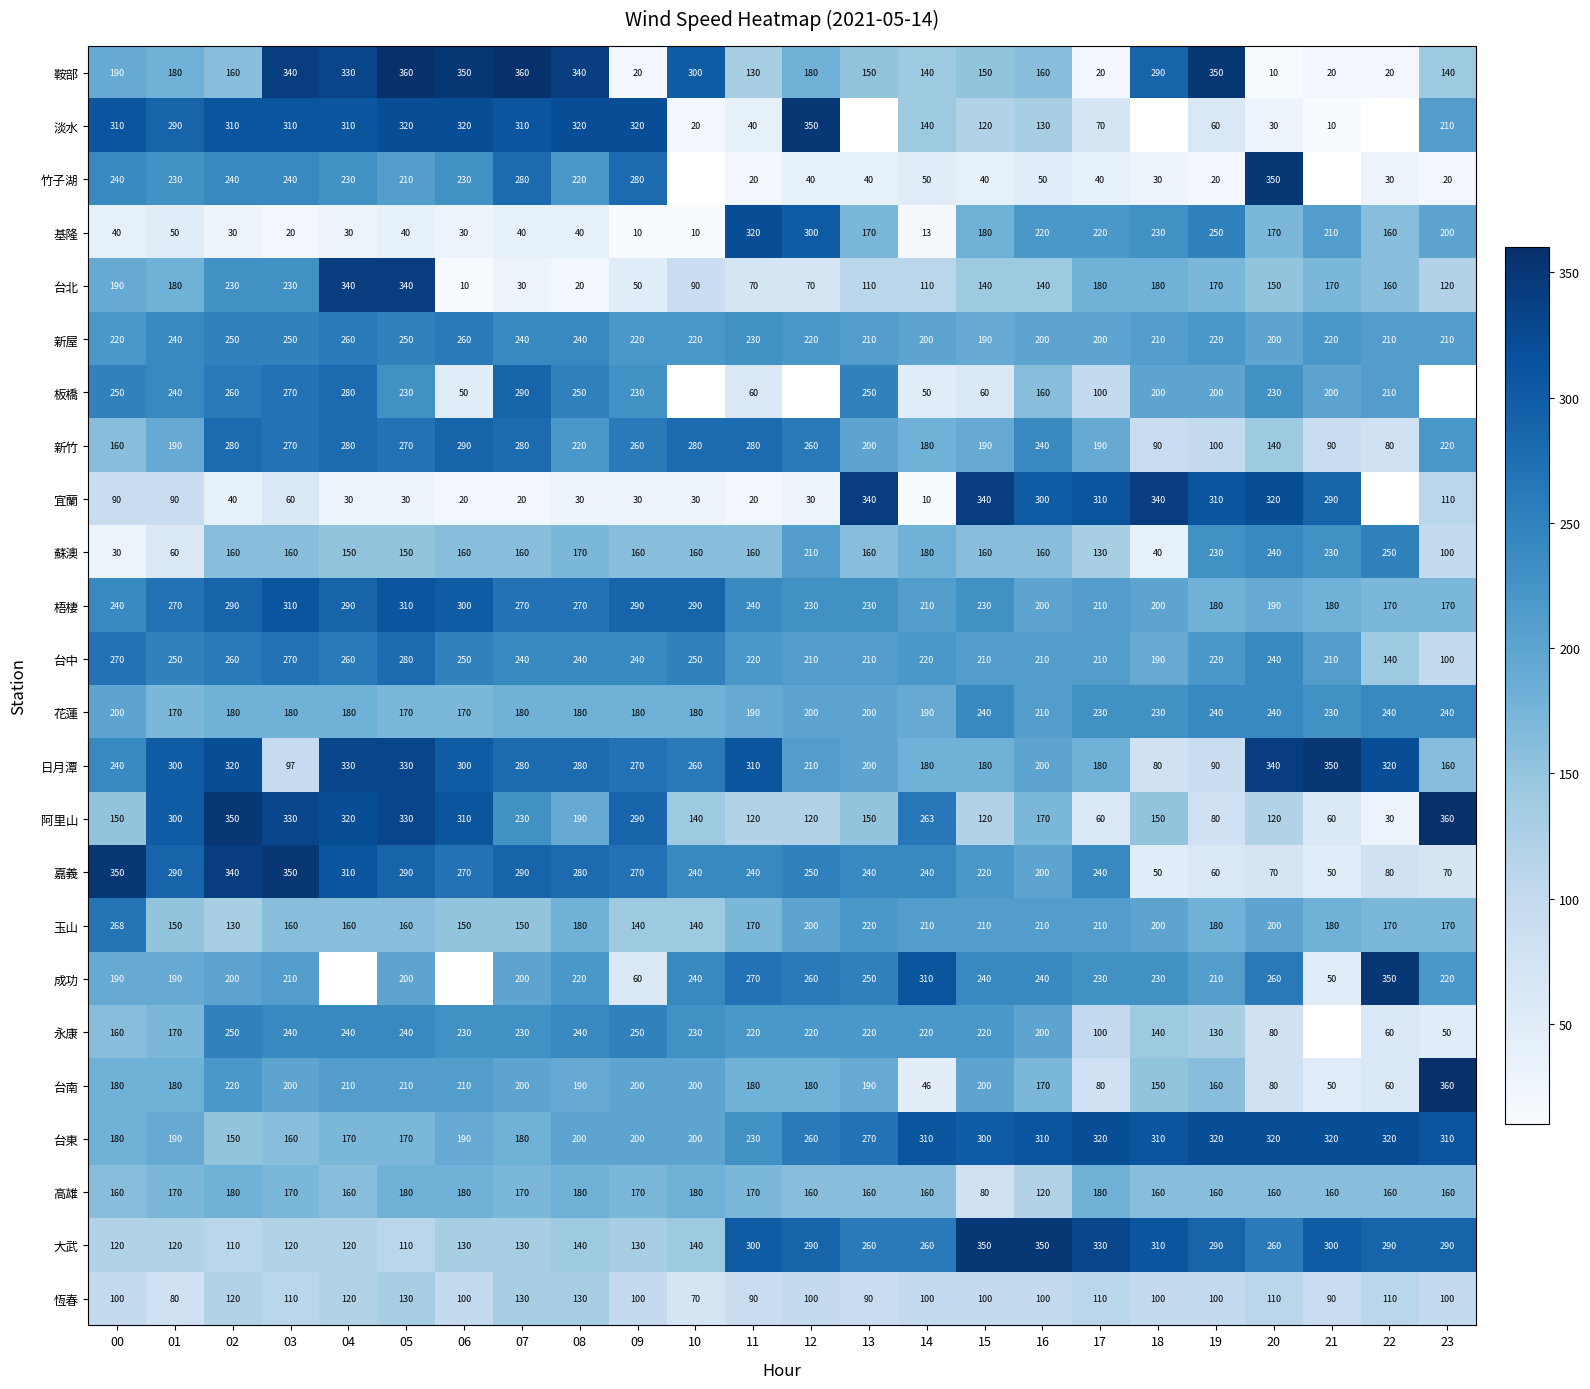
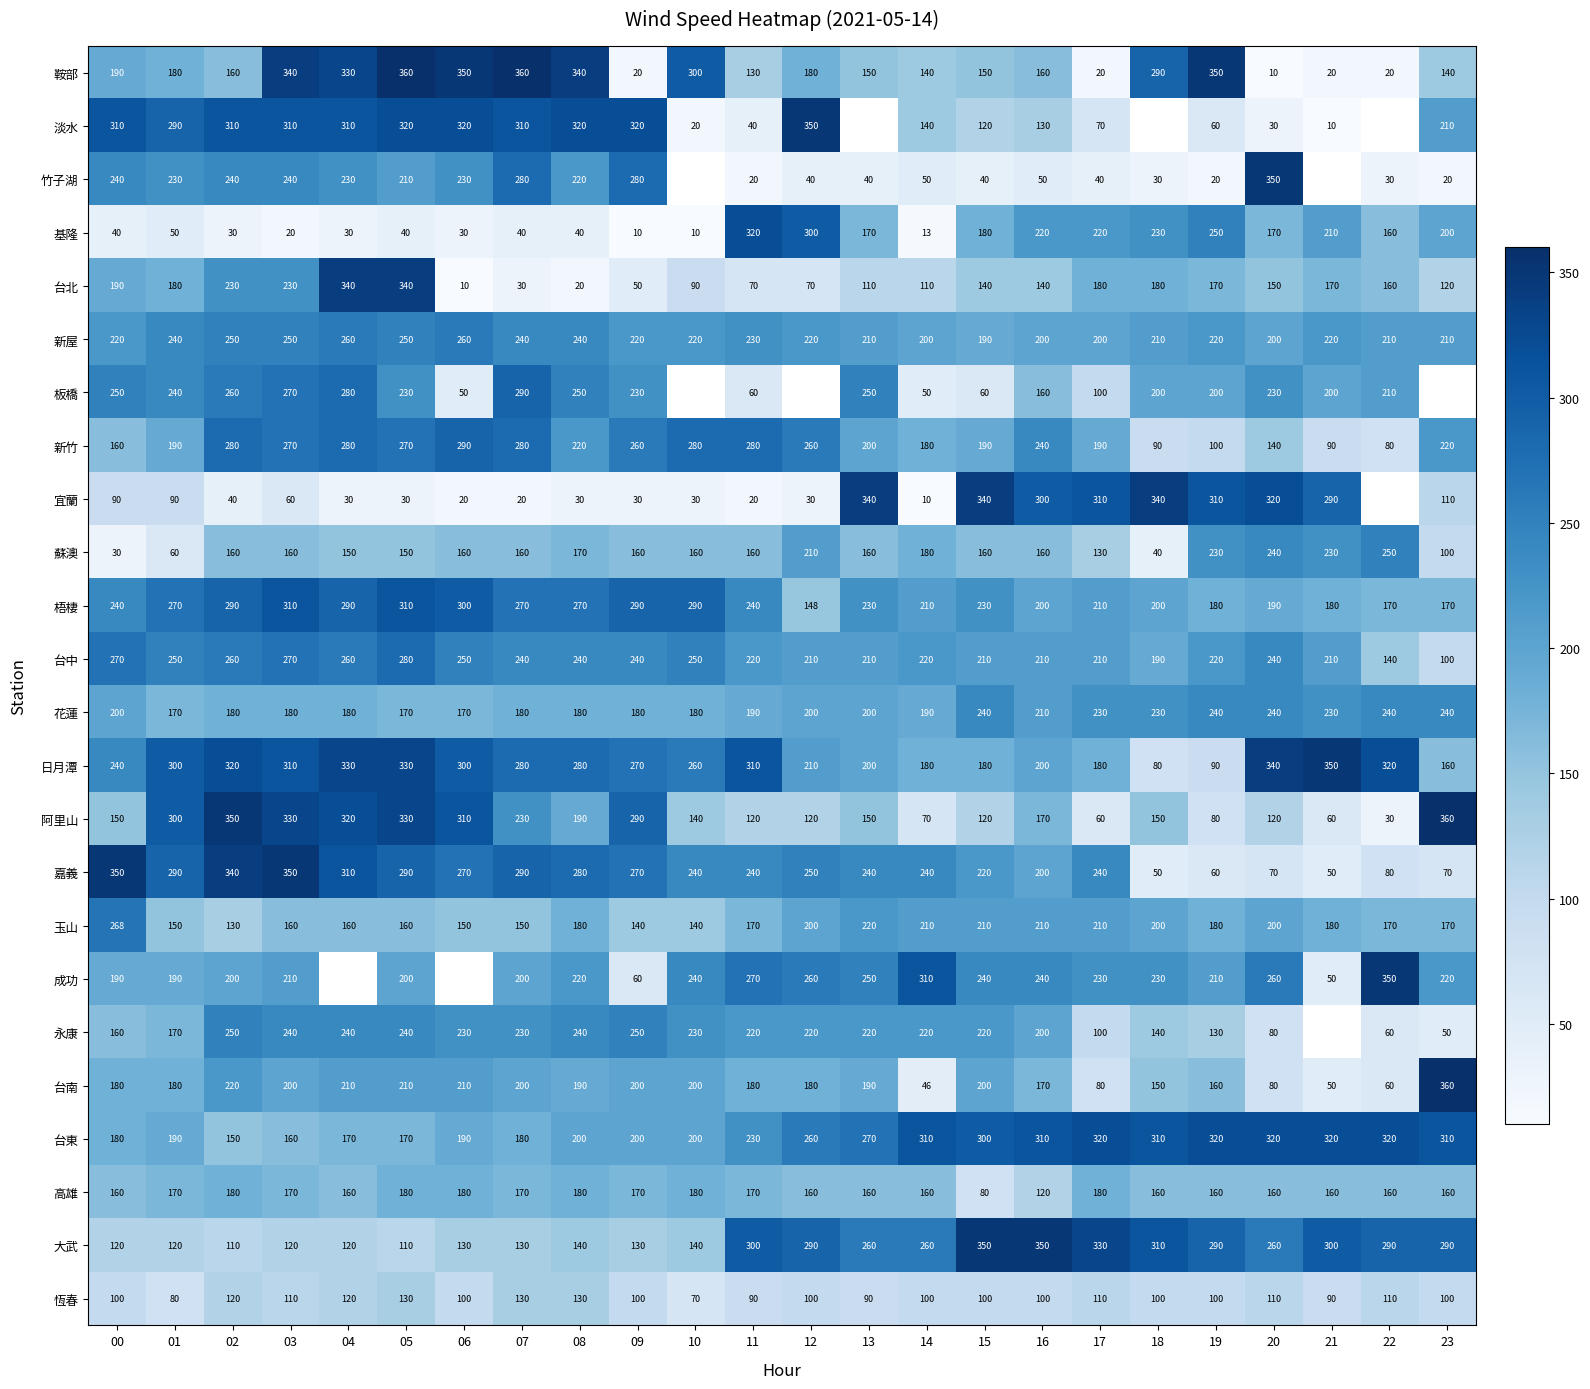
梧棲, 12: 230 -> 148
日月潭, 03: 97 -> 310
阿里山, 14: 263 -> 70
